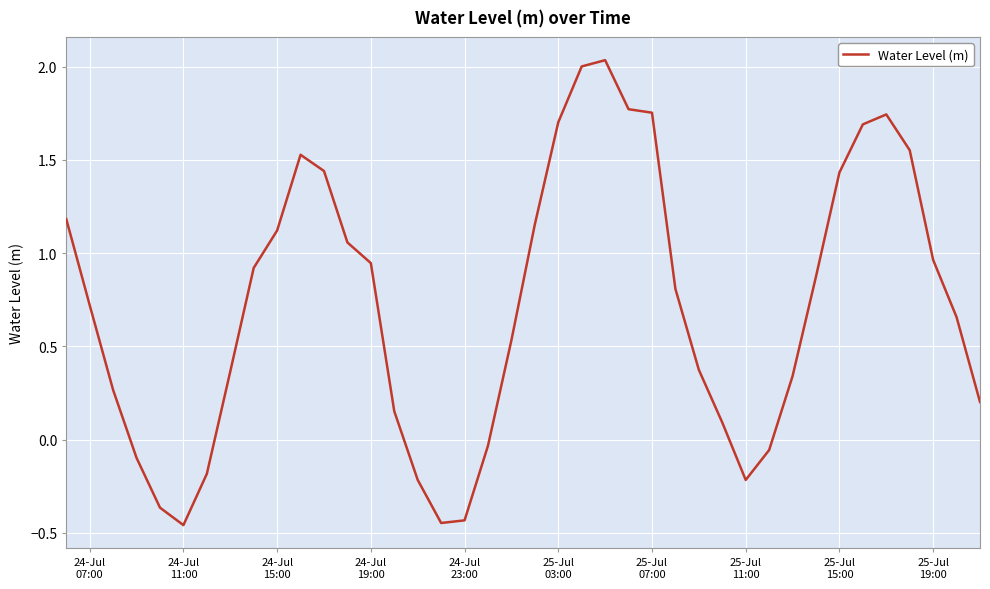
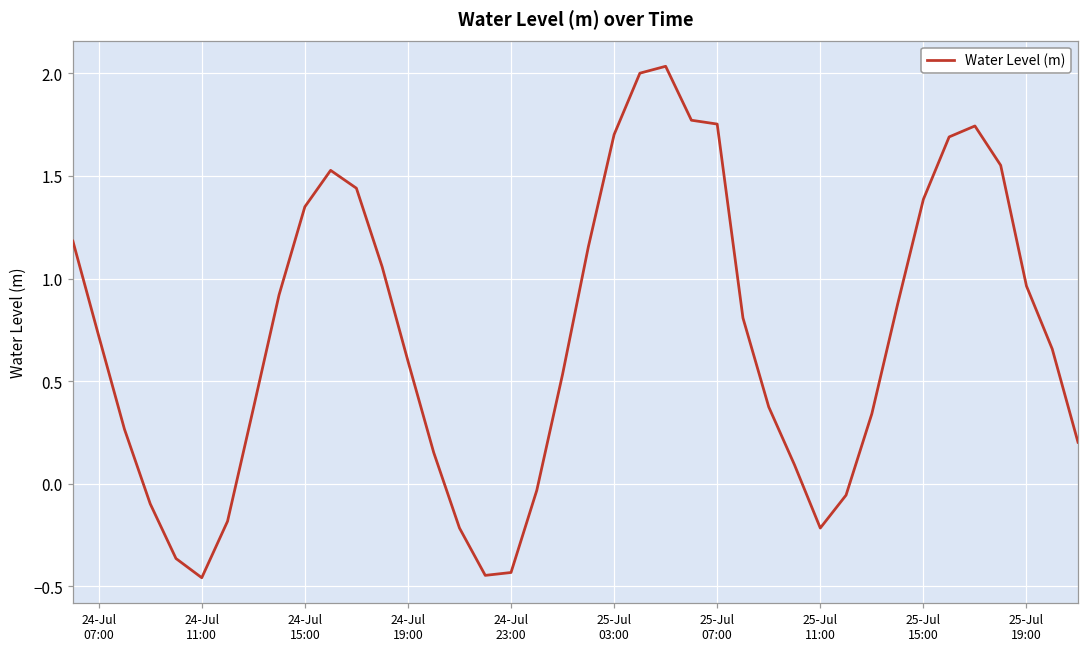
24-Jul 15:00: 1.12 -> 1.35
24-Jul 19:00: 0.95 -> 0.60
25-Jul 15:00: 1.43 -> 1.39
